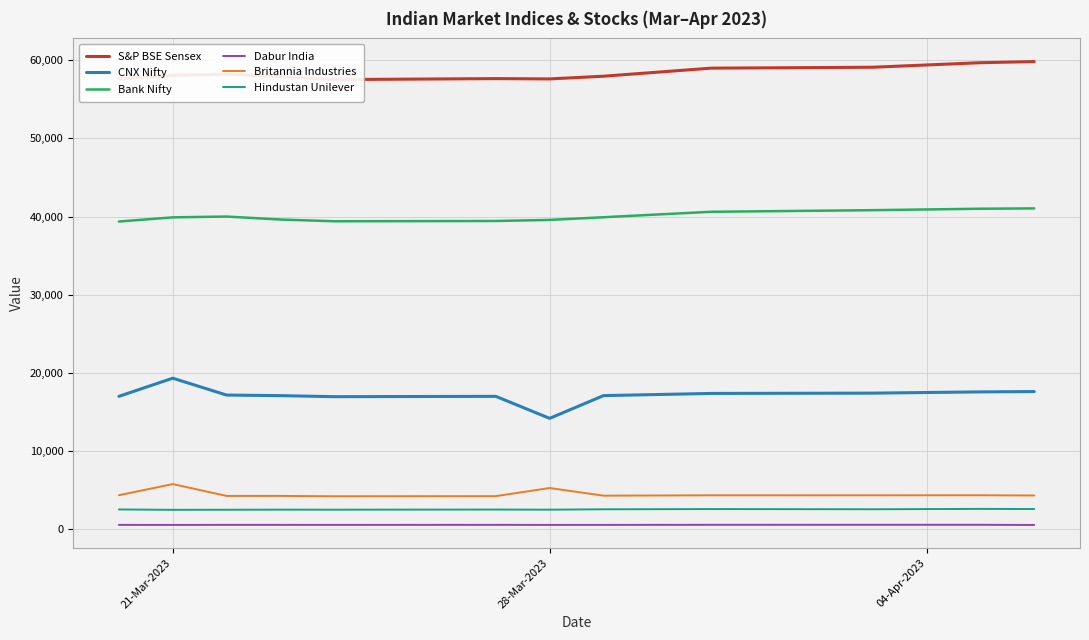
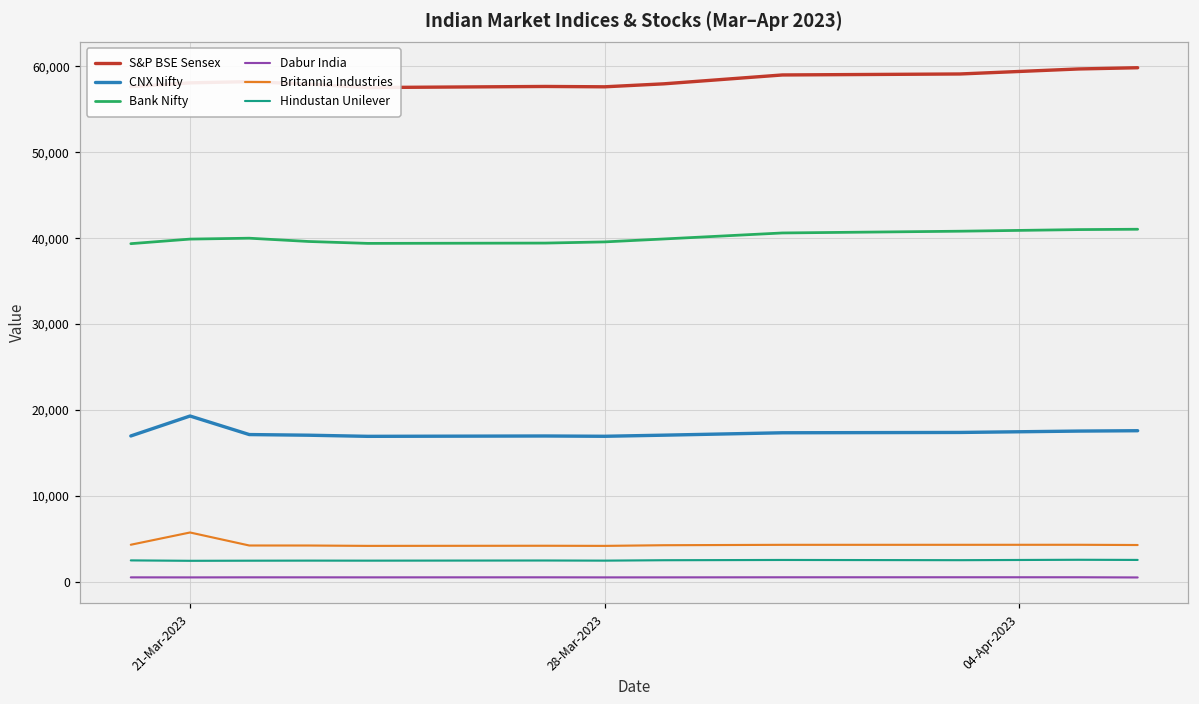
CNX Nifty, 28-Mar-2023: 14,000 -> 17,000
Britannia Industries, 28-Mar-2023: 5,000 -> 4,000
